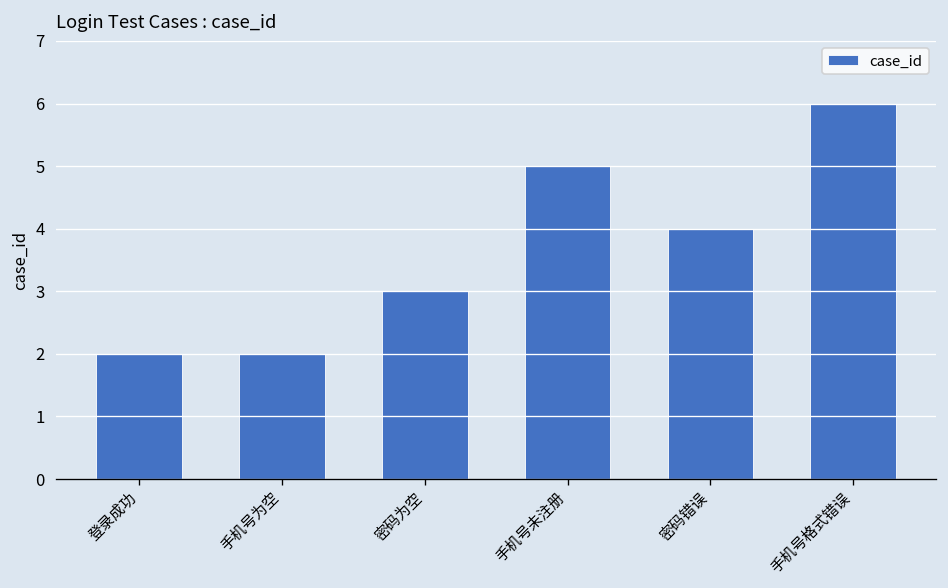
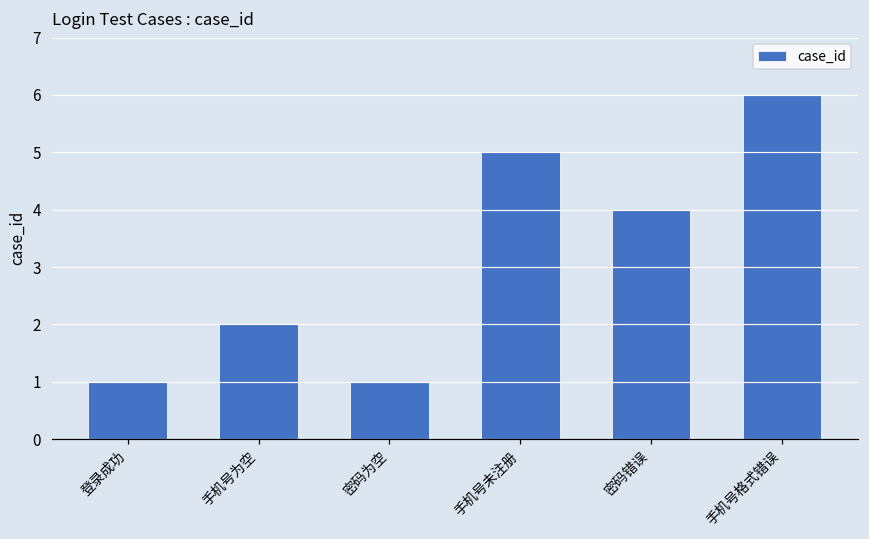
登录成功: 2 -> 1
密码为空: 3 -> 1
